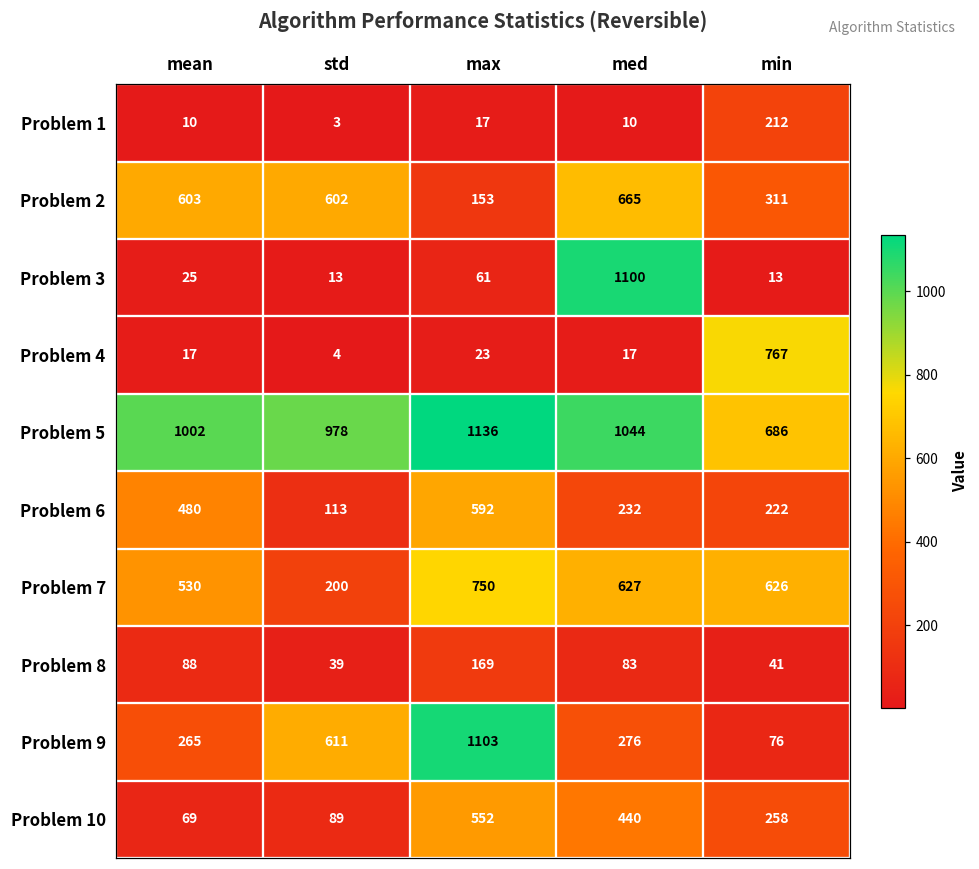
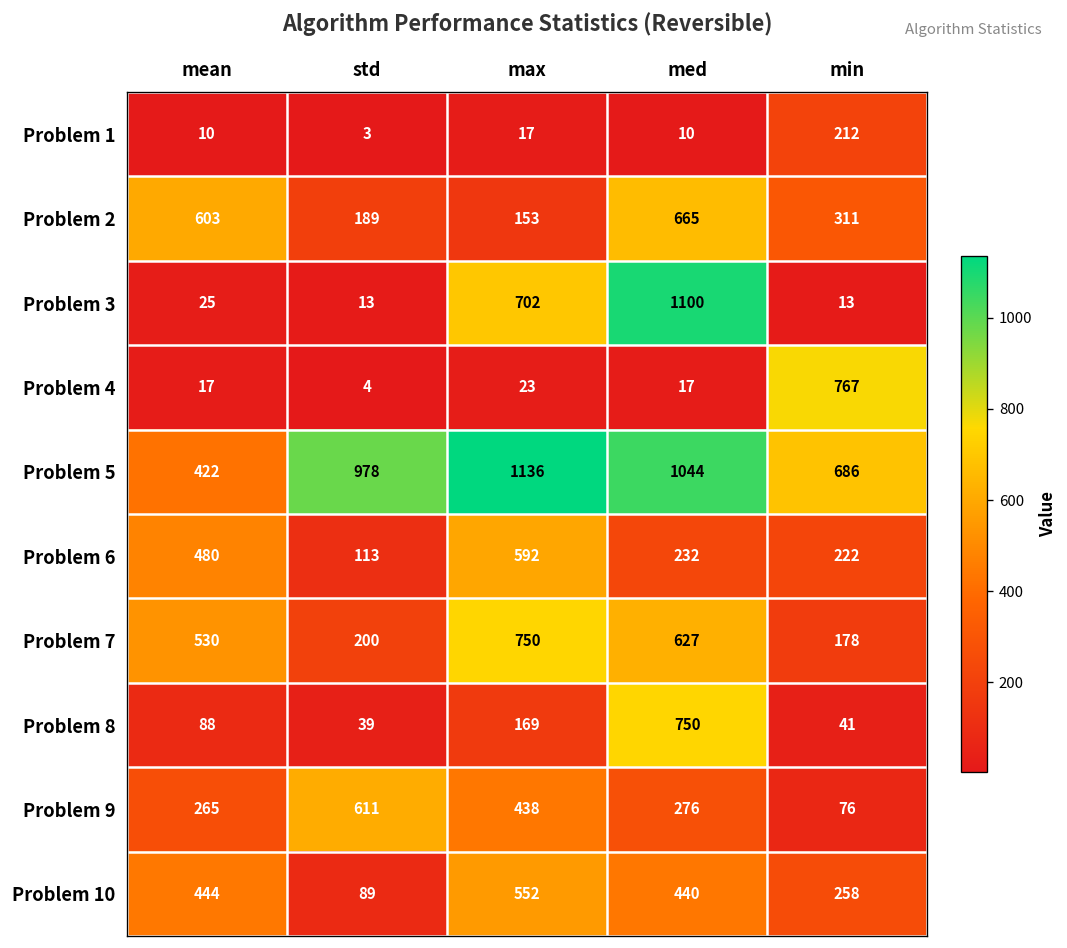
Problem 2, std: 602 -> 189
Problem 3, max: 61 -> 702
Problem 5, mean: 1002 -> 422
Problem 7, min: 626 -> 178
Problem 8, med: 83 -> 750
Problem 9, max: 1103 -> 438
Problem 10, mean: 69 -> 444
